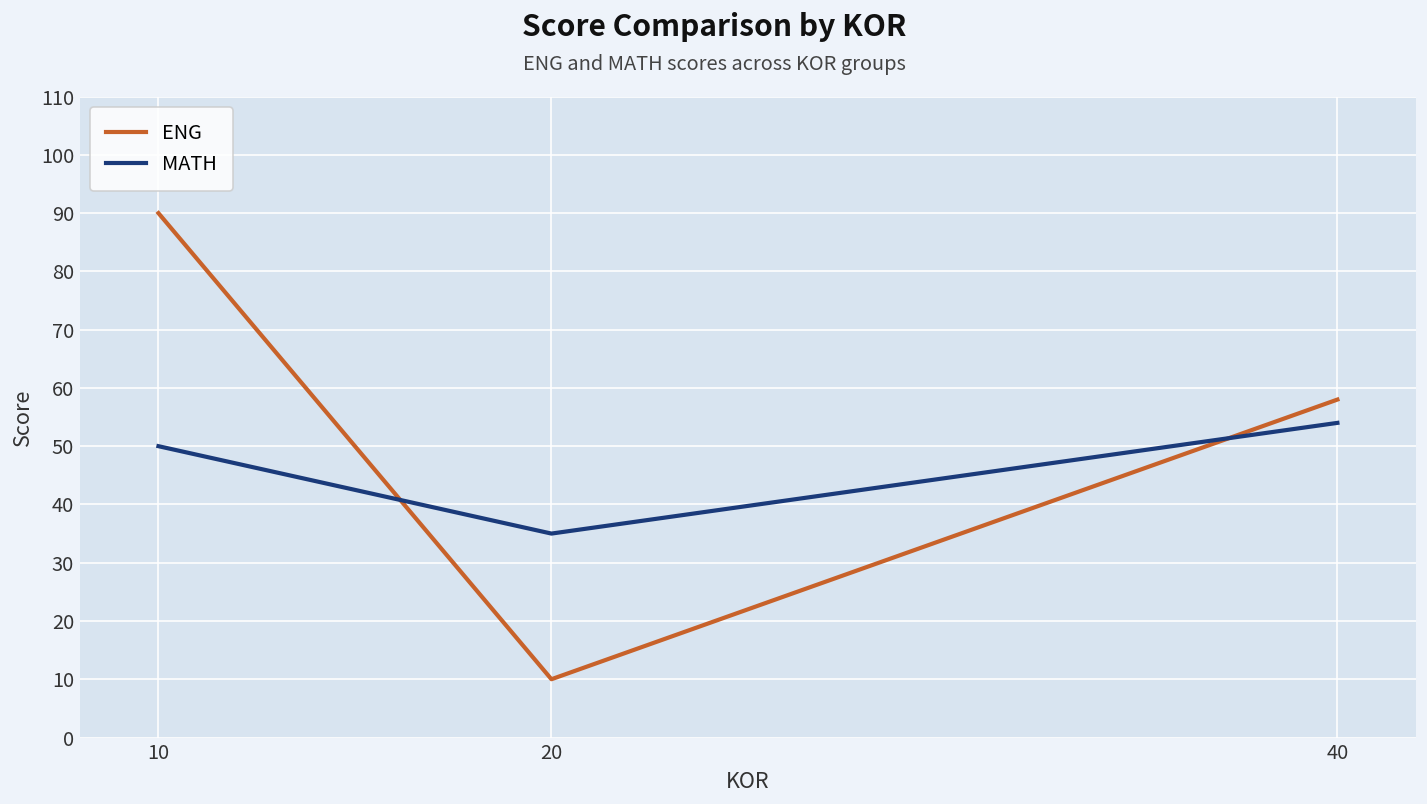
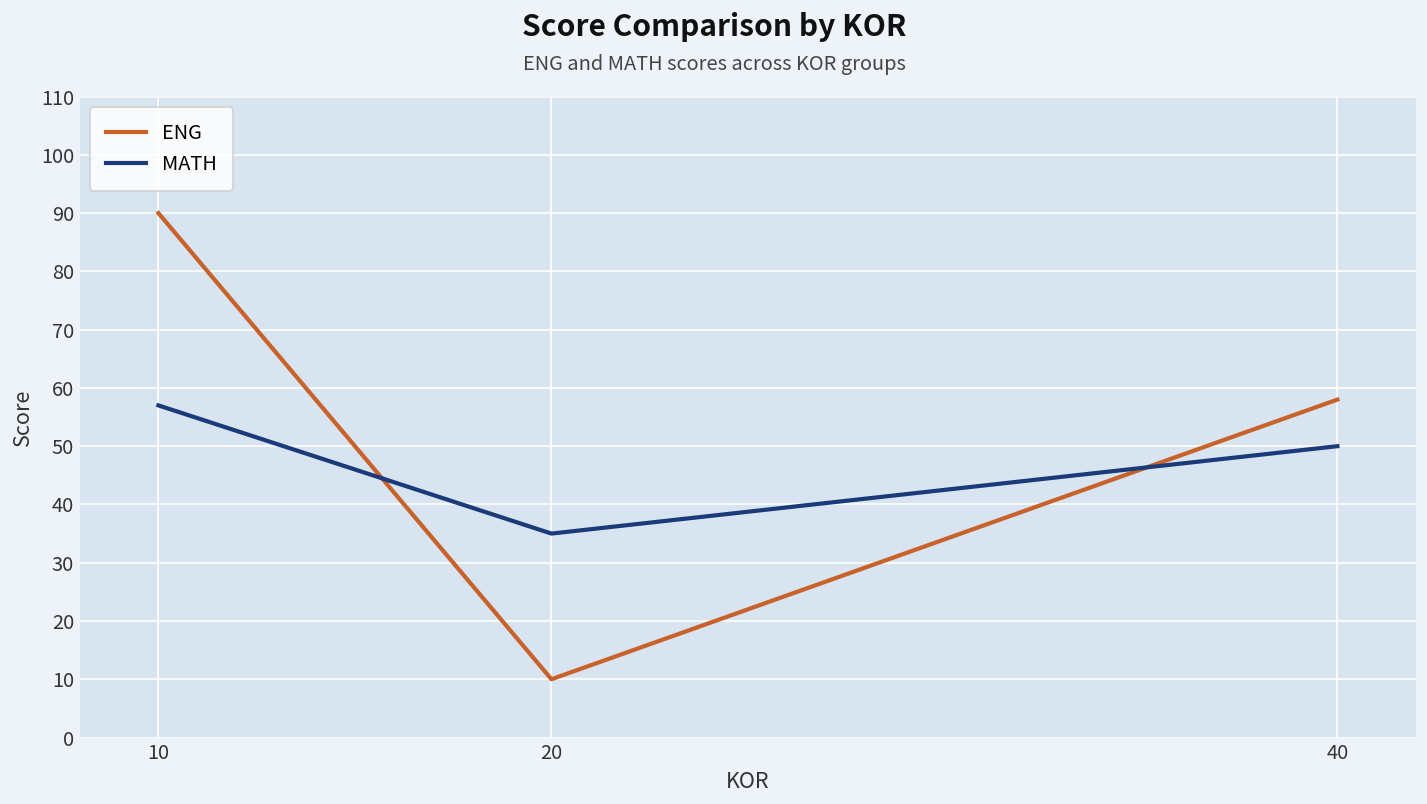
MATH, 10: 50 -> 57
MATH, 40: 54 -> 50
